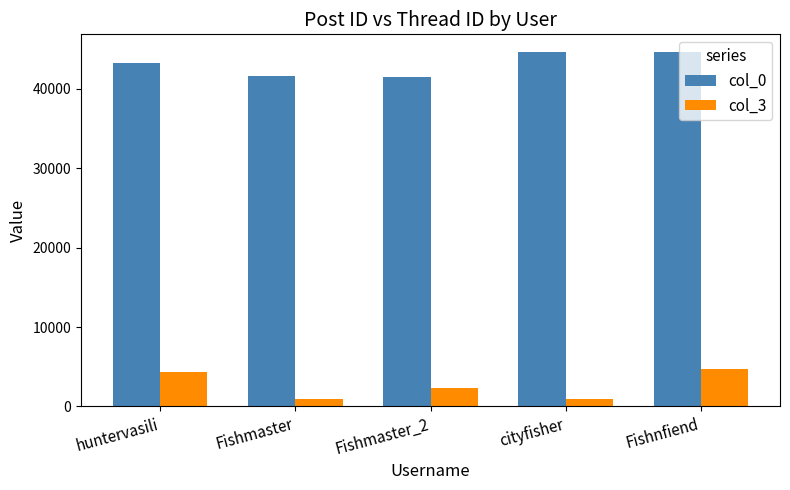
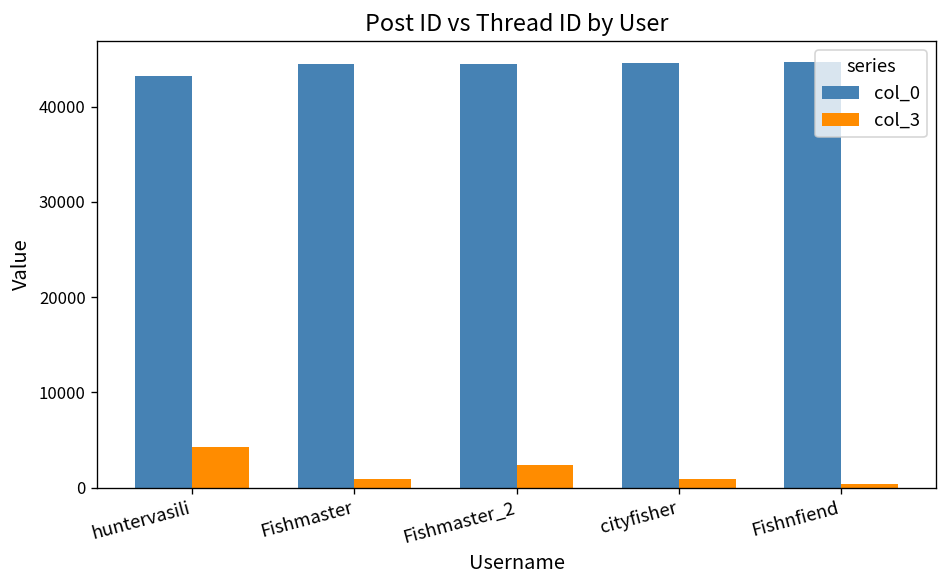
col_0, Fishmaster: 42000 -> 44000
col_0, Fishmaster_2: 42000 -> 44000
col_3, Fishnfiend: 5000 -> 0
